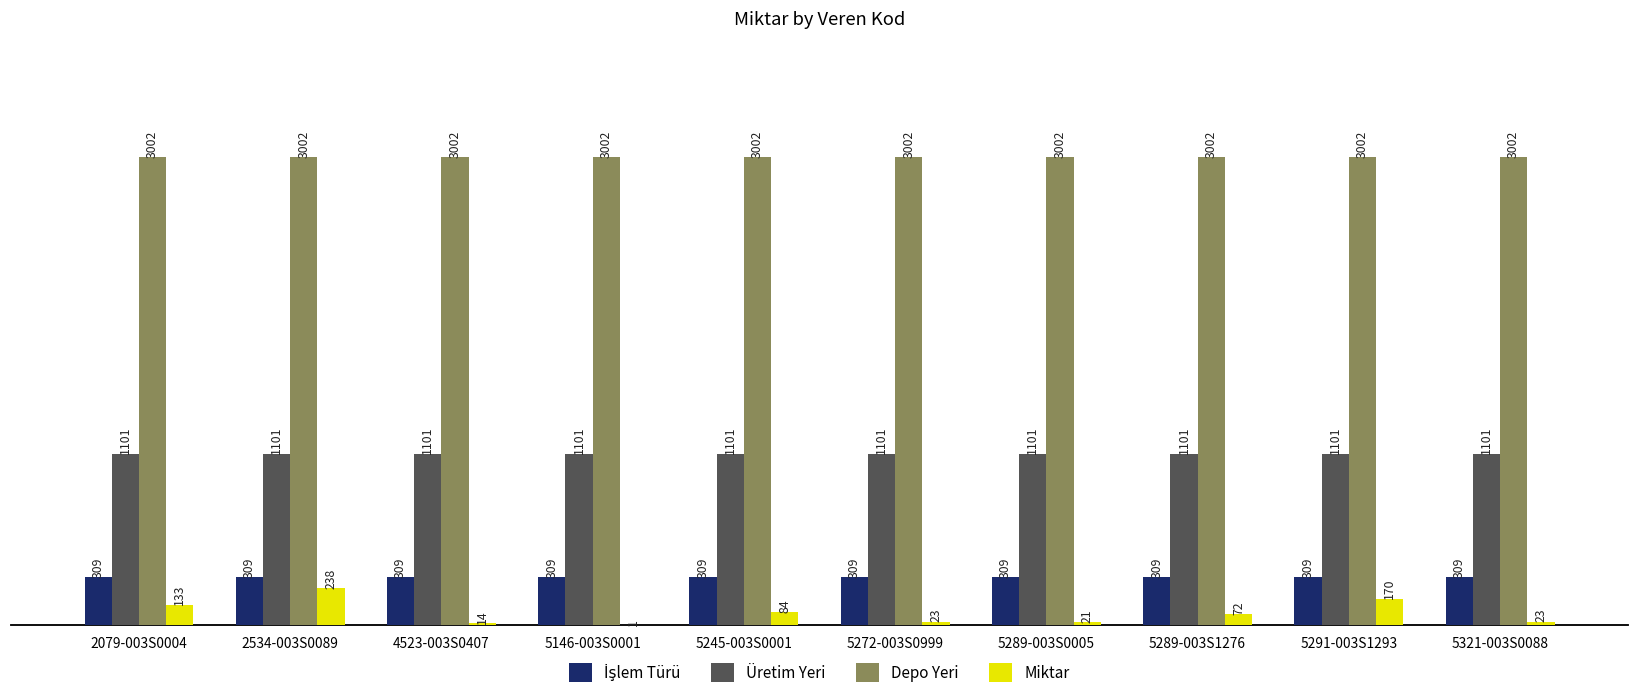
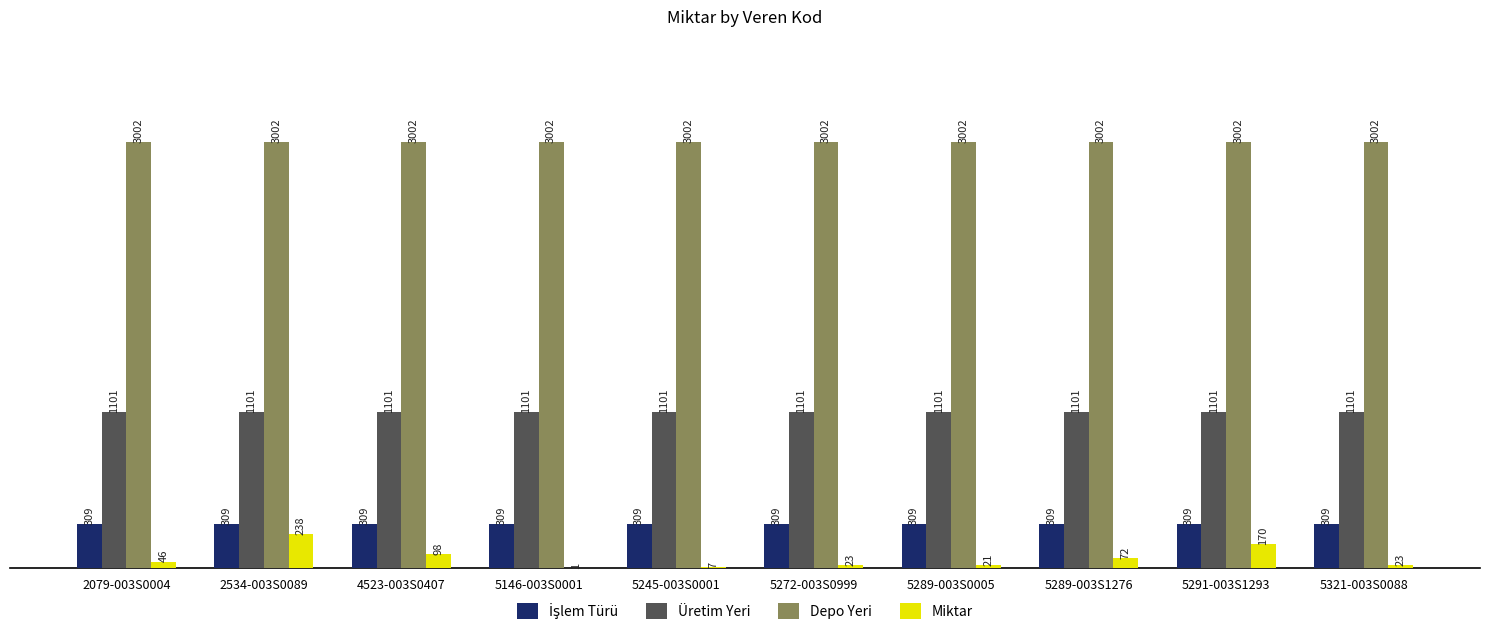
Miktar, 2079-003S0004: 133 -> 46
Miktar, 4523-003S0407: 14 -> 98
Miktar, 5245-003S0001: 84 -> 7
